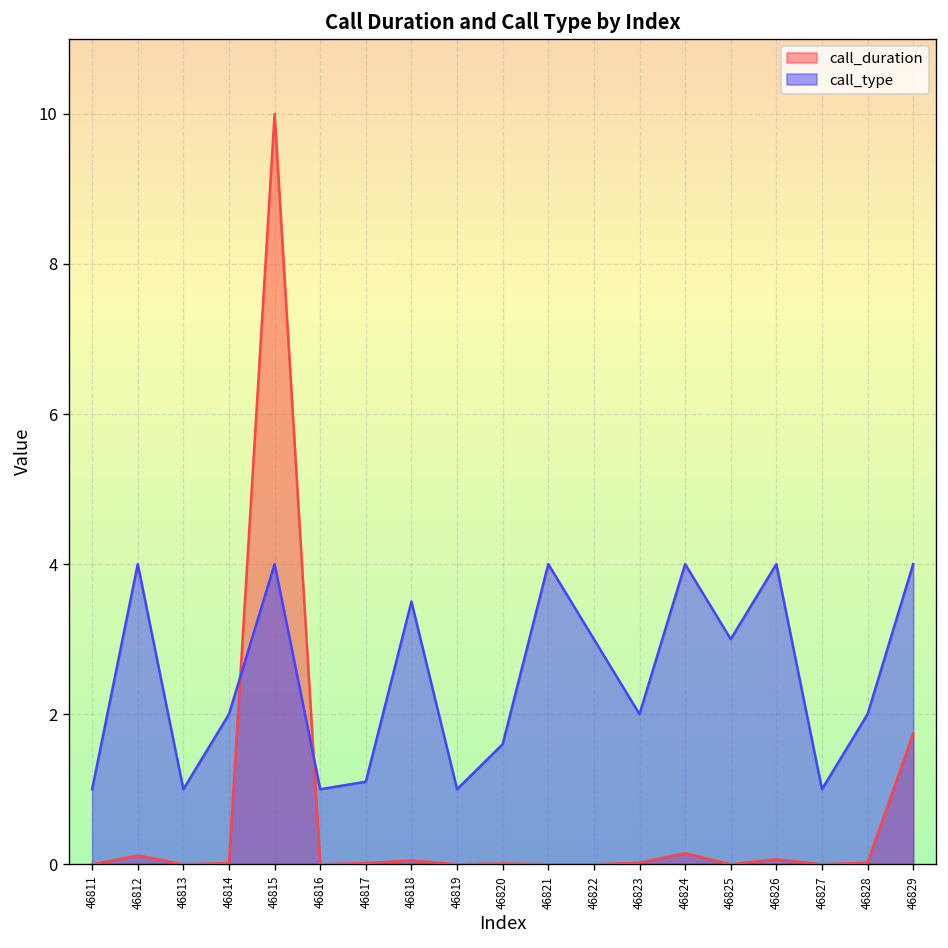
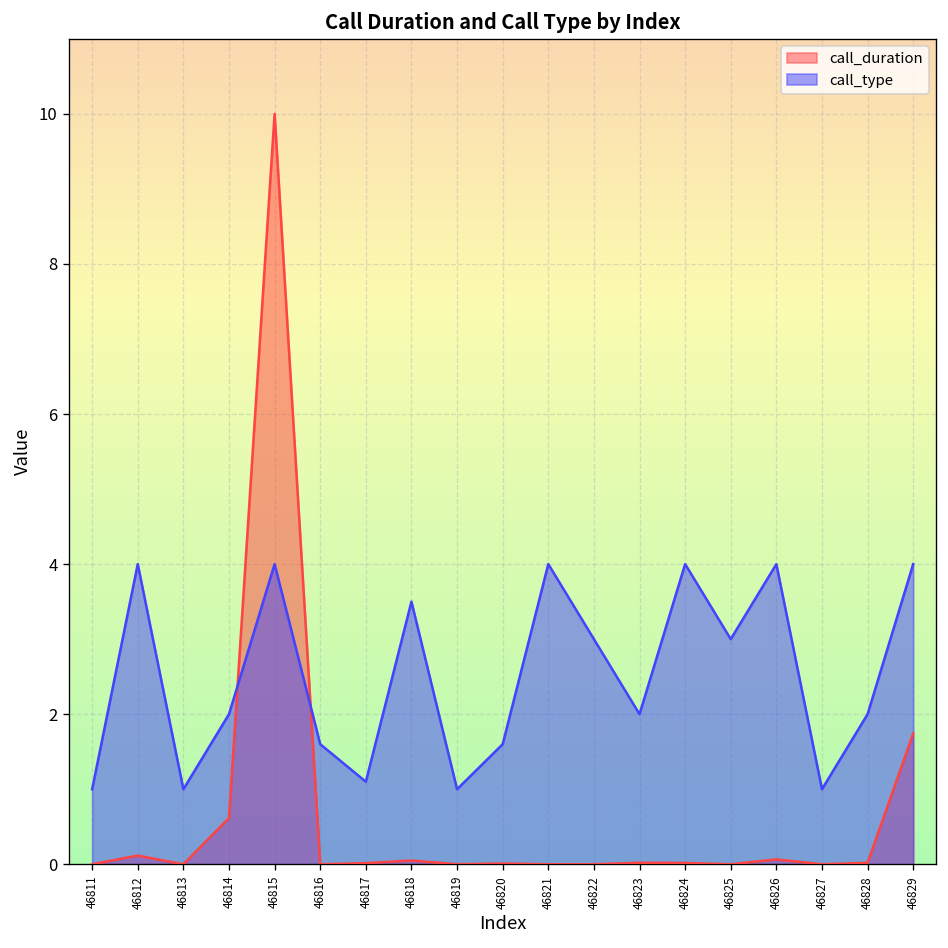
call_duration, 46814: 0.0 -> 0.6
call_type, 46816: 1.0 -> 1.6
call_duration, 46824: 0.1 -> 0.0
